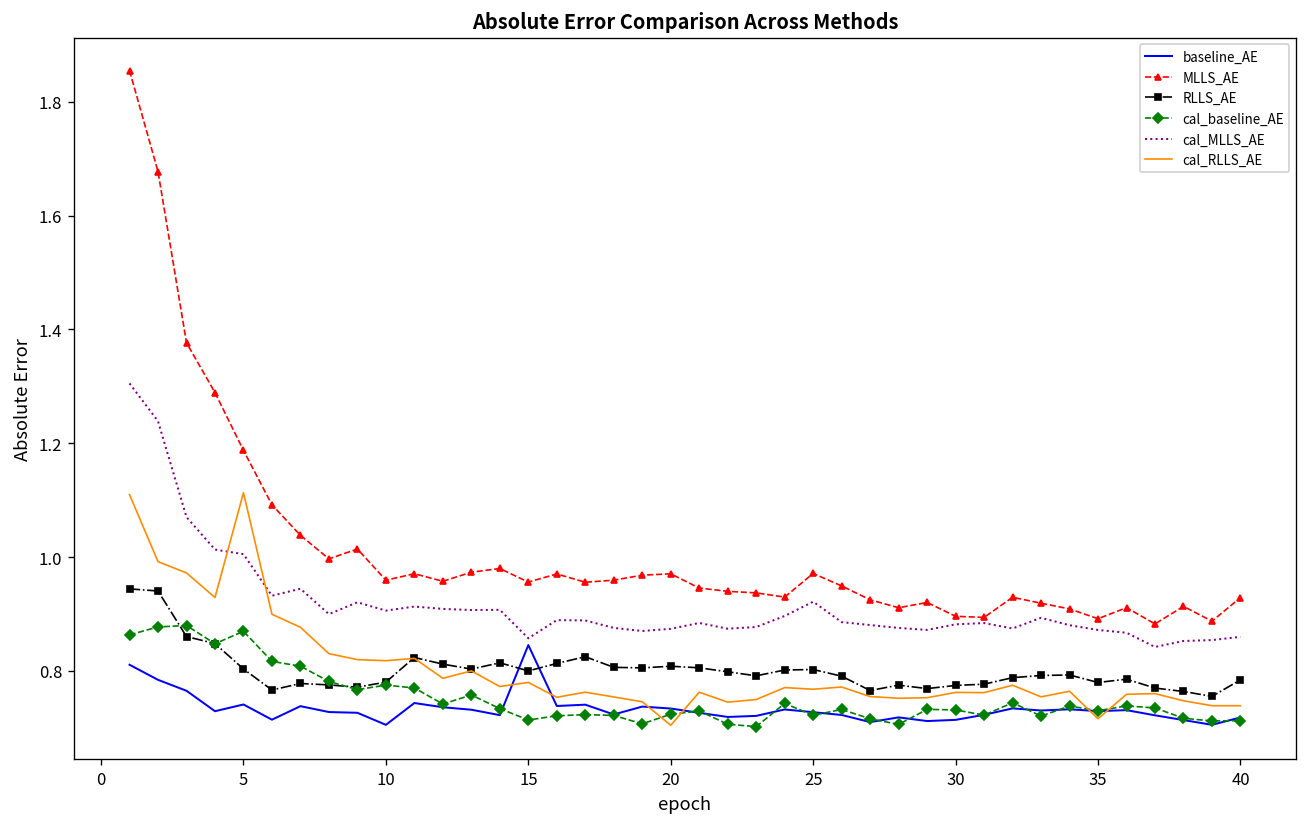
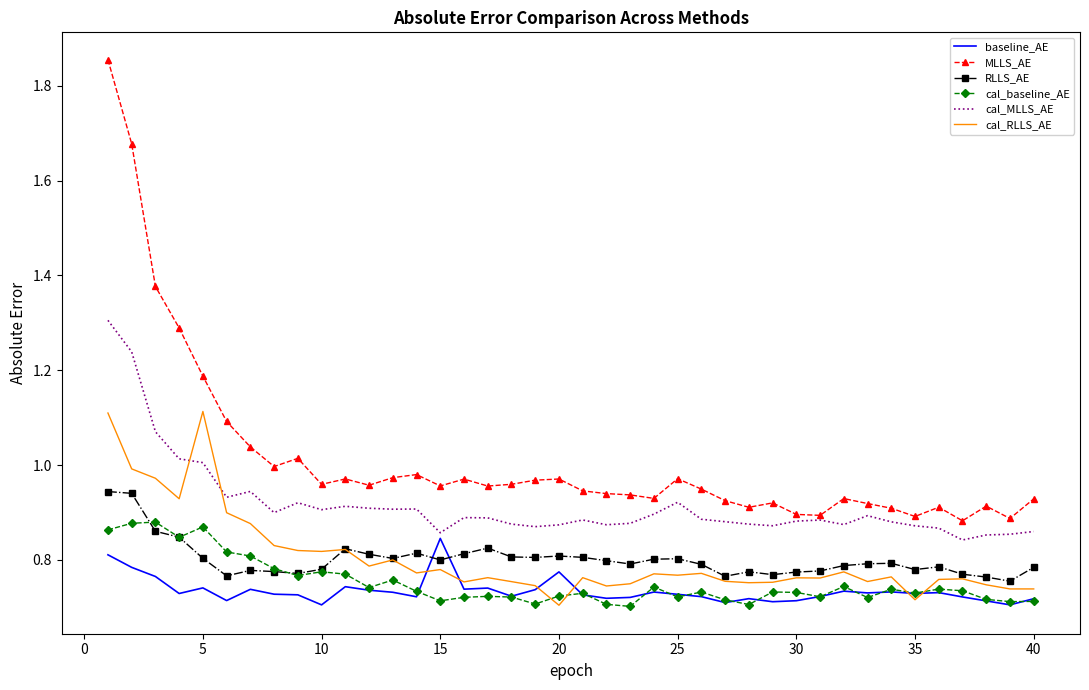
baseline_AE, 20: 0.73 -> 0.77
